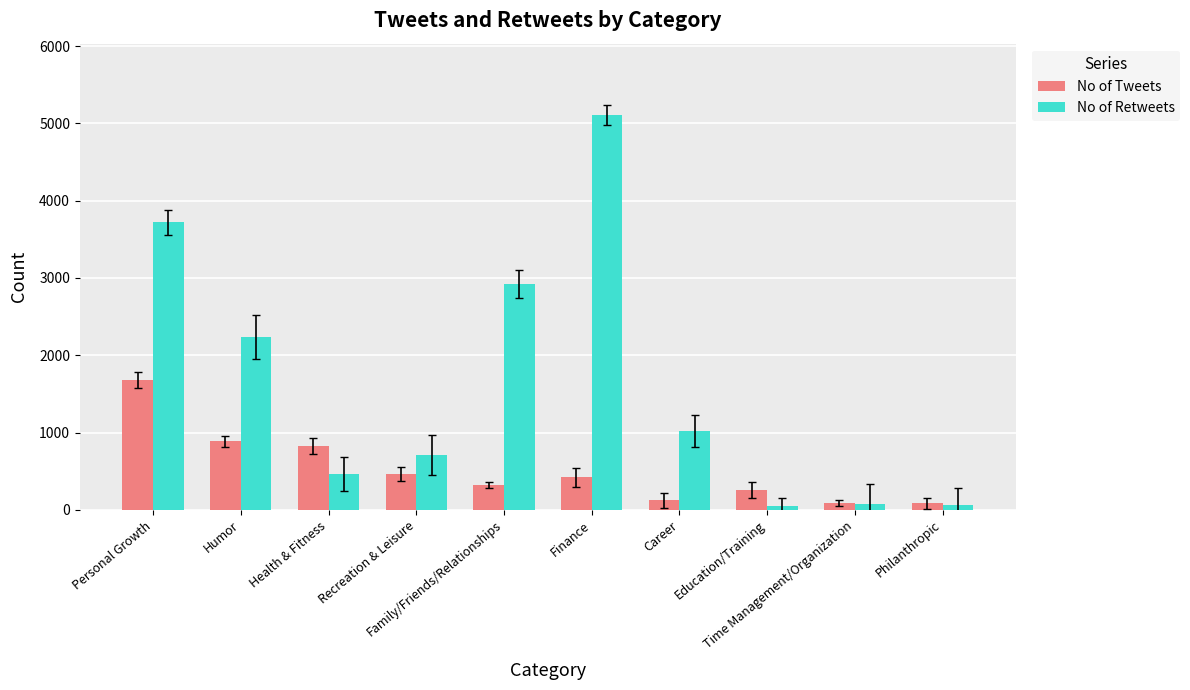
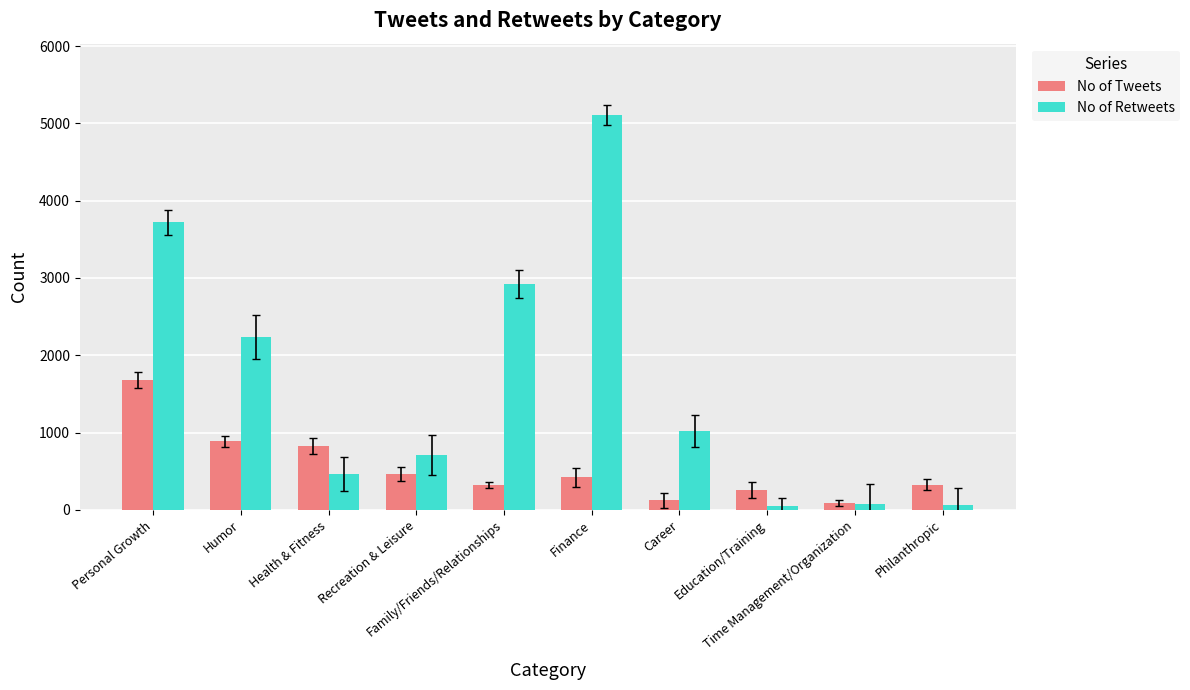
No of Tweets, Philanthropic: 100 -> 300
